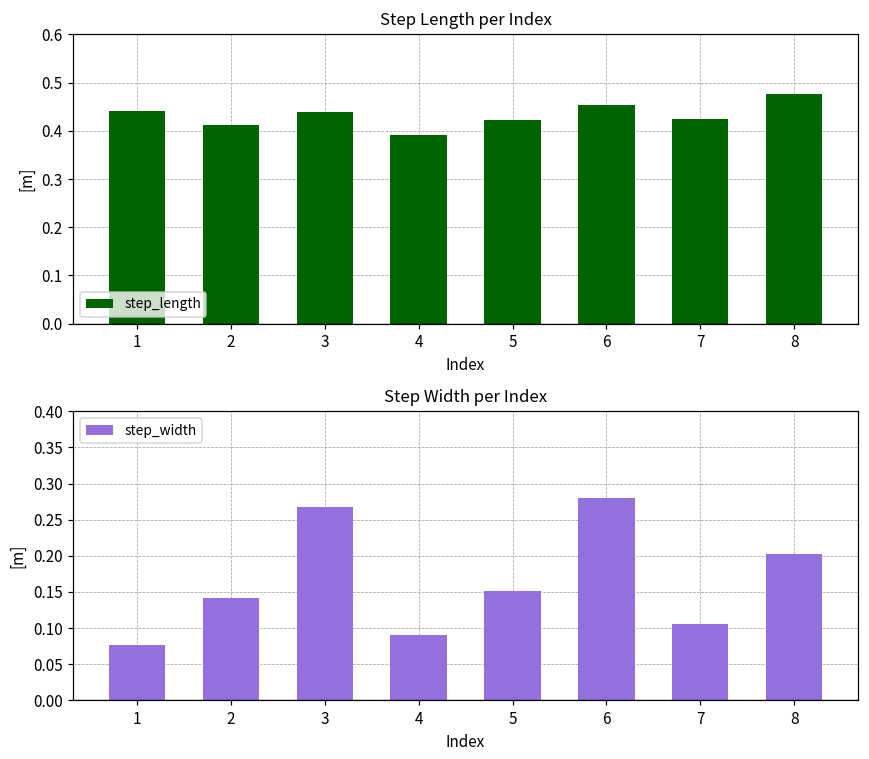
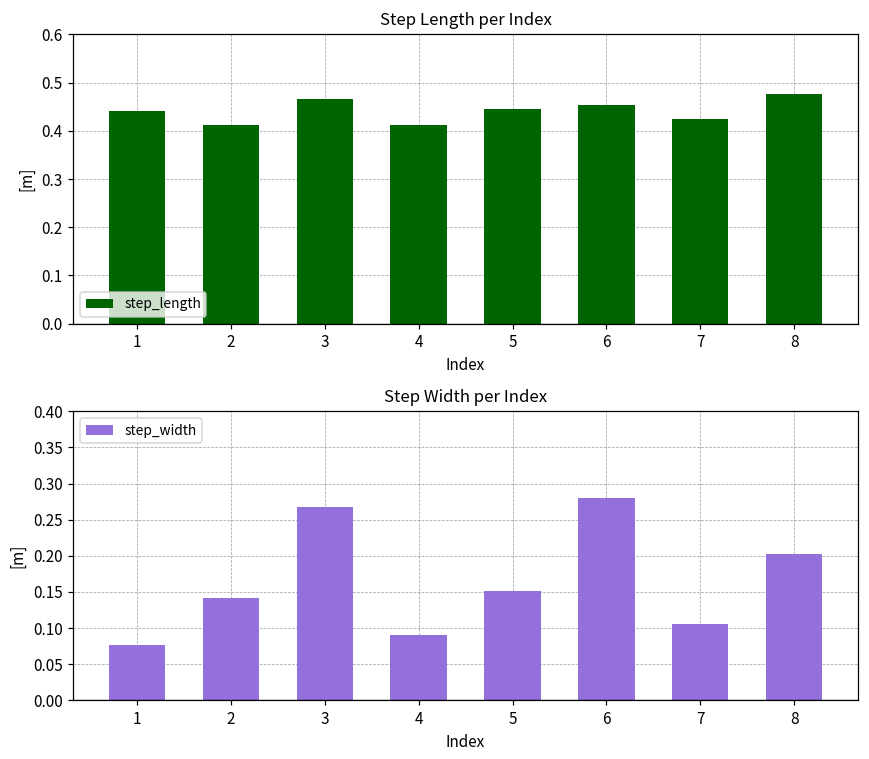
Step Length per Index, 3: 0.44 -> 0.47
Step Length per Index, 4: 0.39 -> 0.41
Step Length per Index, 5: 0.42 -> 0.45
